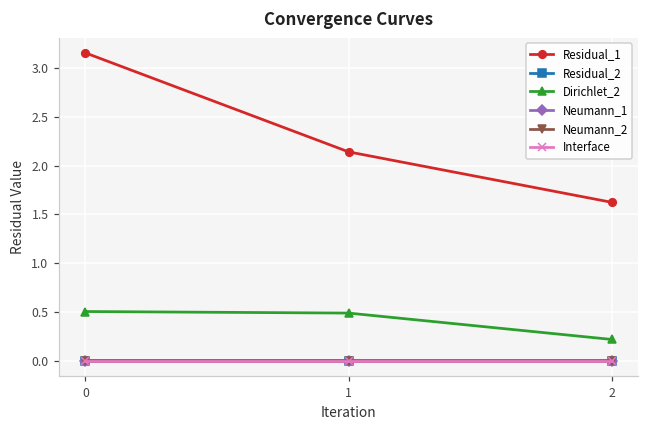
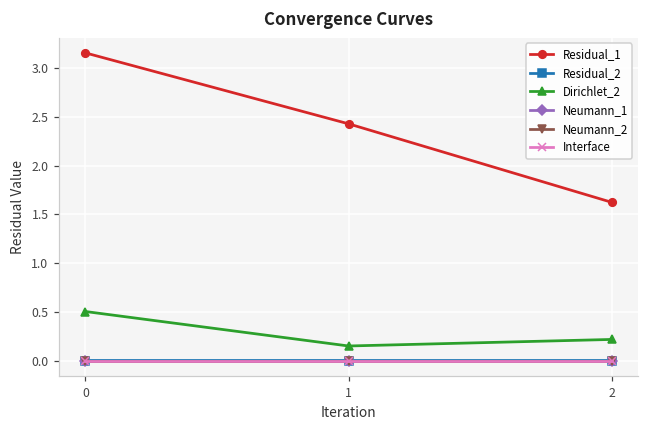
Residual_1, 1: 2.1 -> 2.4
Dirichlet_2, 1: 0.5 -> 0.1
